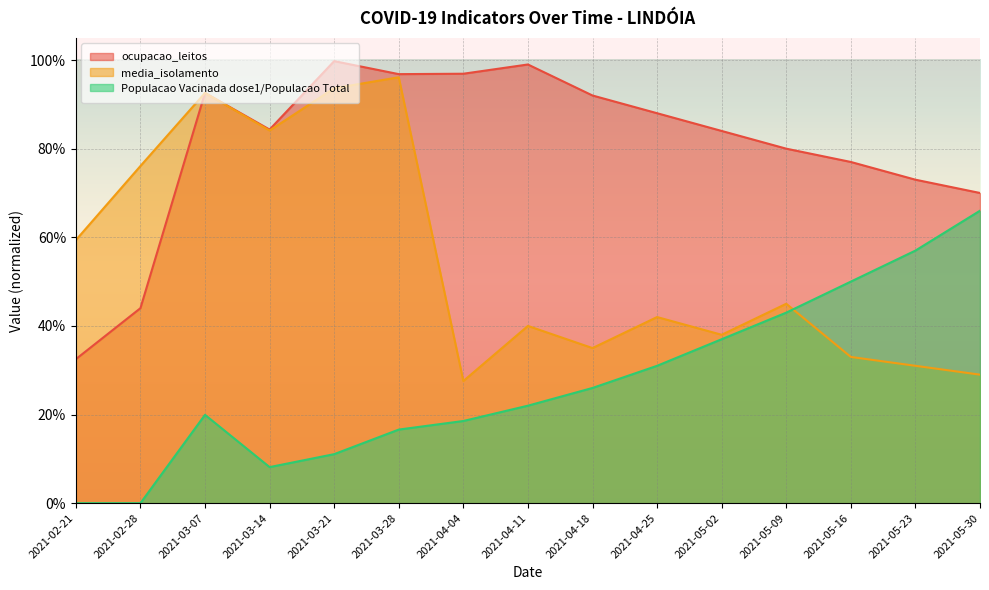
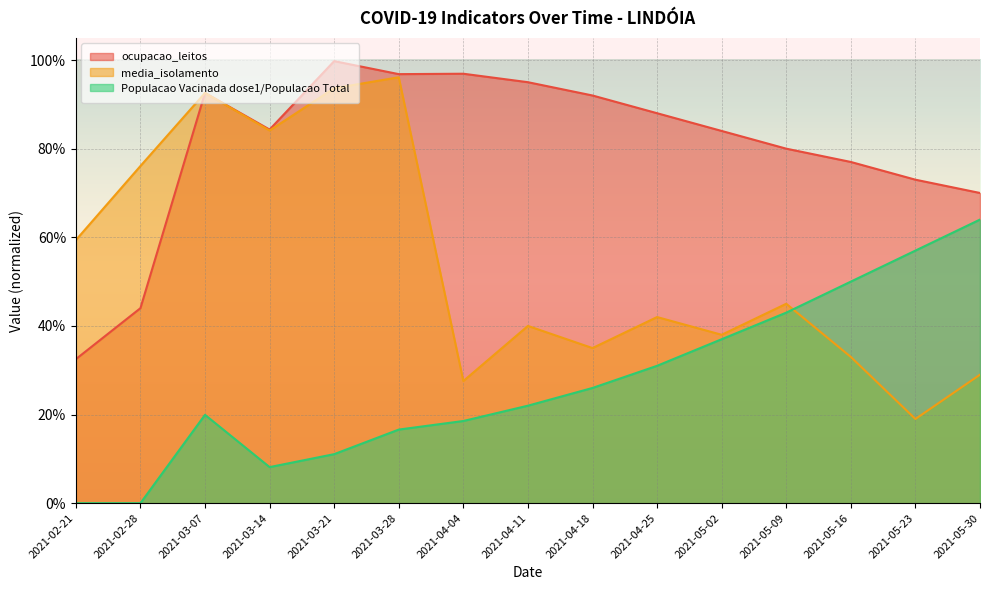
ocupacao_leitos, 2021-04-11: 99% -> 95%
media_isolamento, 2021-05-23: 31% -> 19%
Populacao Vacinada dose1/Populacao Total, 2021-05-30: 66% -> 64%
